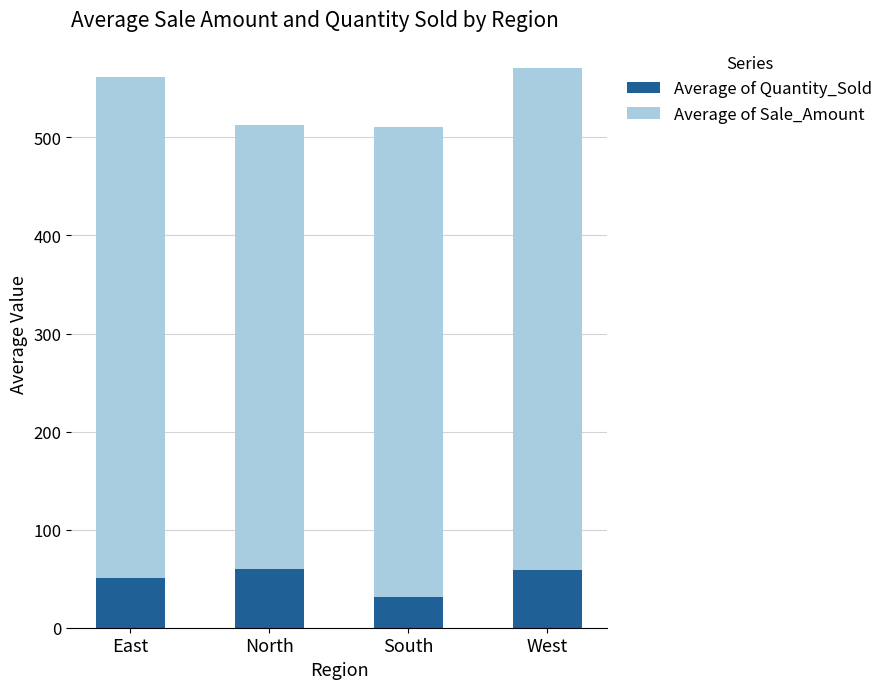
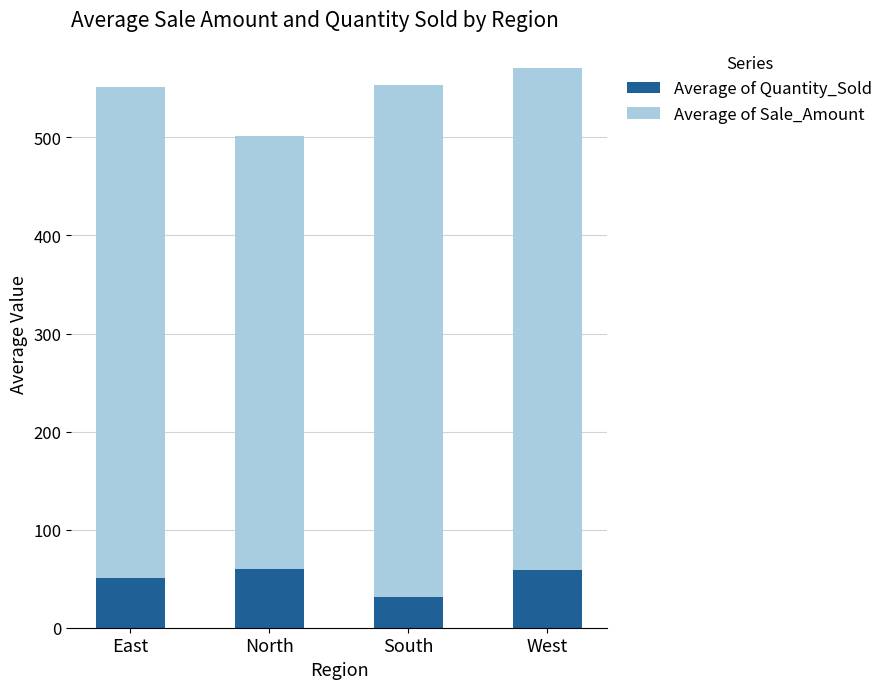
Average of Sale_Amount, East: 510 -> 500
Average of Sale_Amount, North: 450 -> 440
Average of Sale_Amount, South: 480 -> 520
